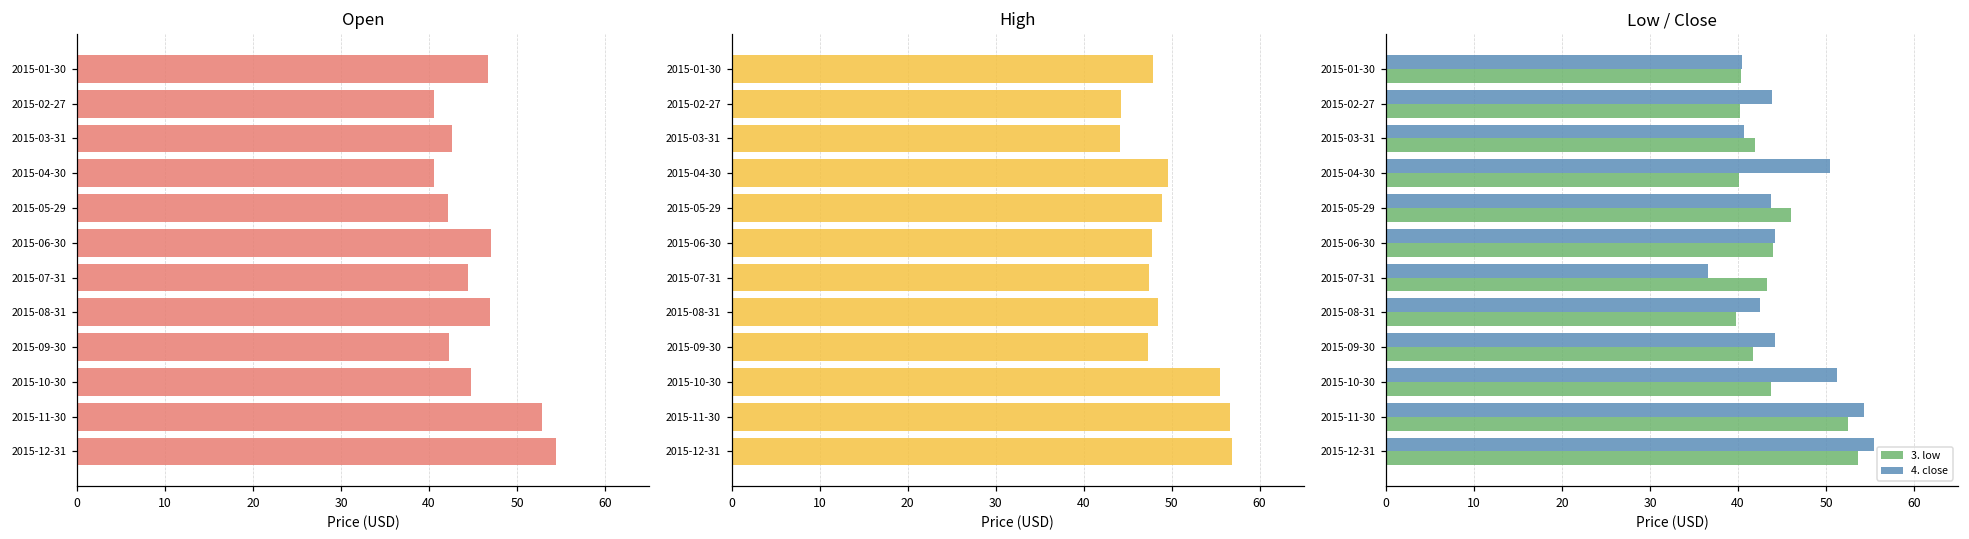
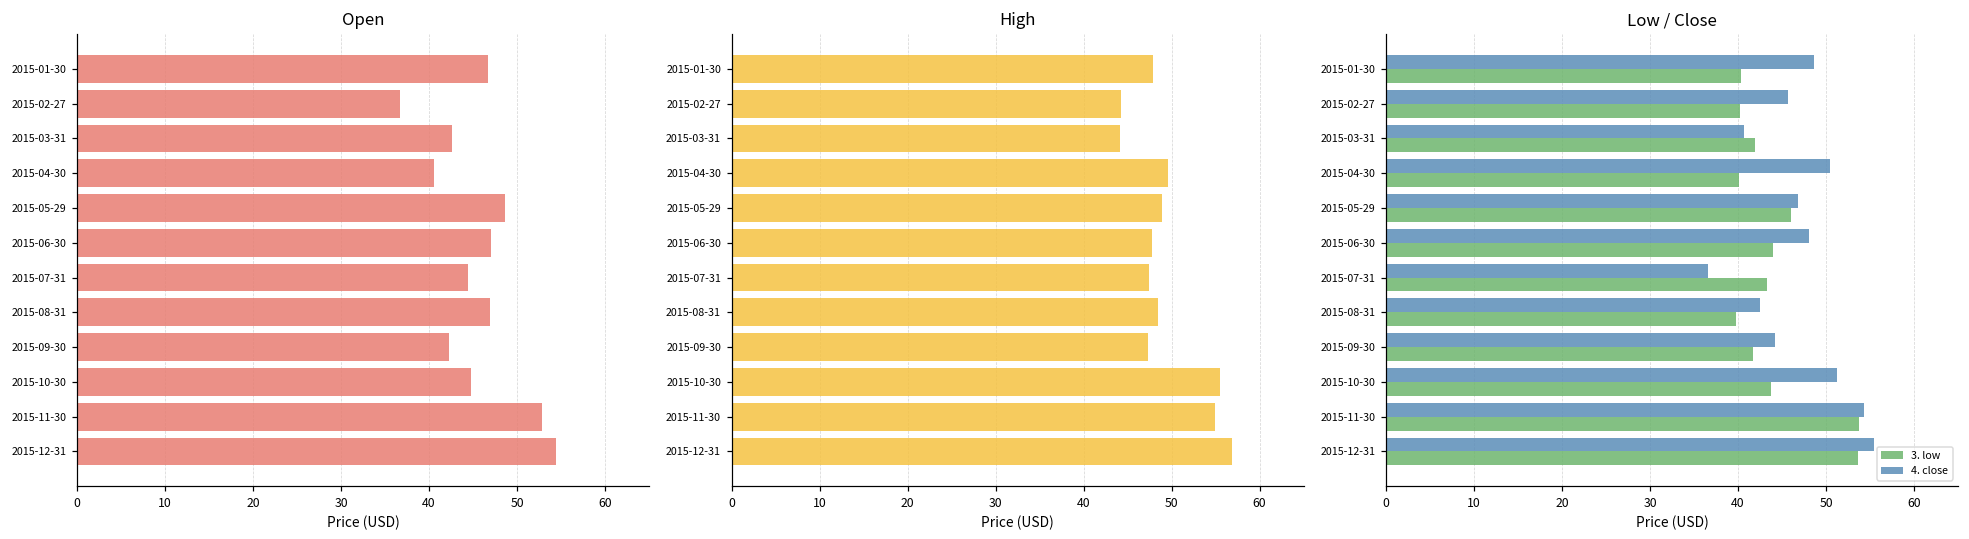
Open, 2015-02-27: 41 -> 37
Open, 2015-05-29: 42 -> 49
High, 2015-11-30: 57 -> 55
Low / Close, 4. close, 2015-01-30: 40 -> 49
Low / Close, 4. close, 2015-02-27: 44 -> 46
Low / Close, 4. close, 2015-05-29: 44 -> 47
Low / Close, 4. close, 2015-06-30: 44 -> 48
Low / Close, 3. low, 2015-11-30: 53 -> 54
